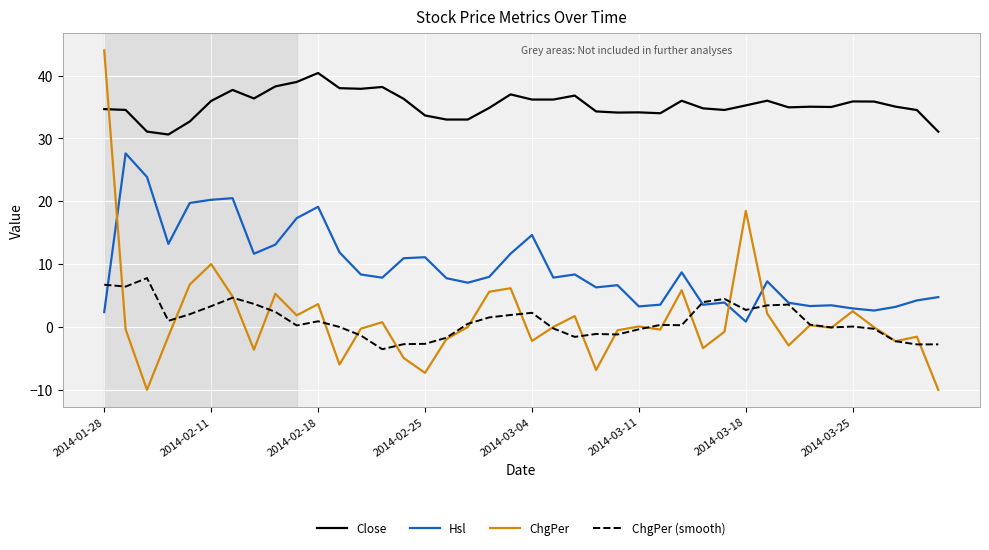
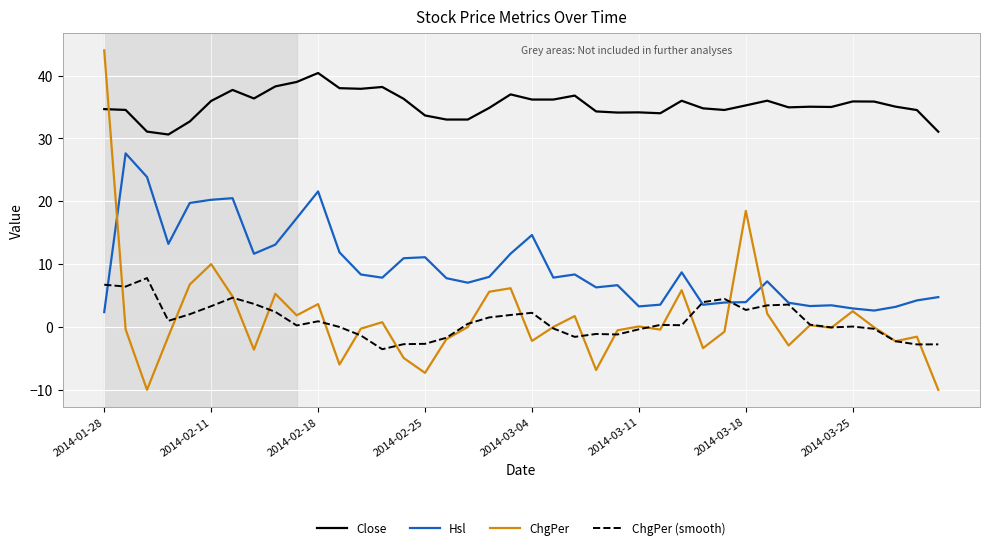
Hsl, 2014-02-18: 19 -> 22
Hsl, 2014-03-18: 1 -> 4
